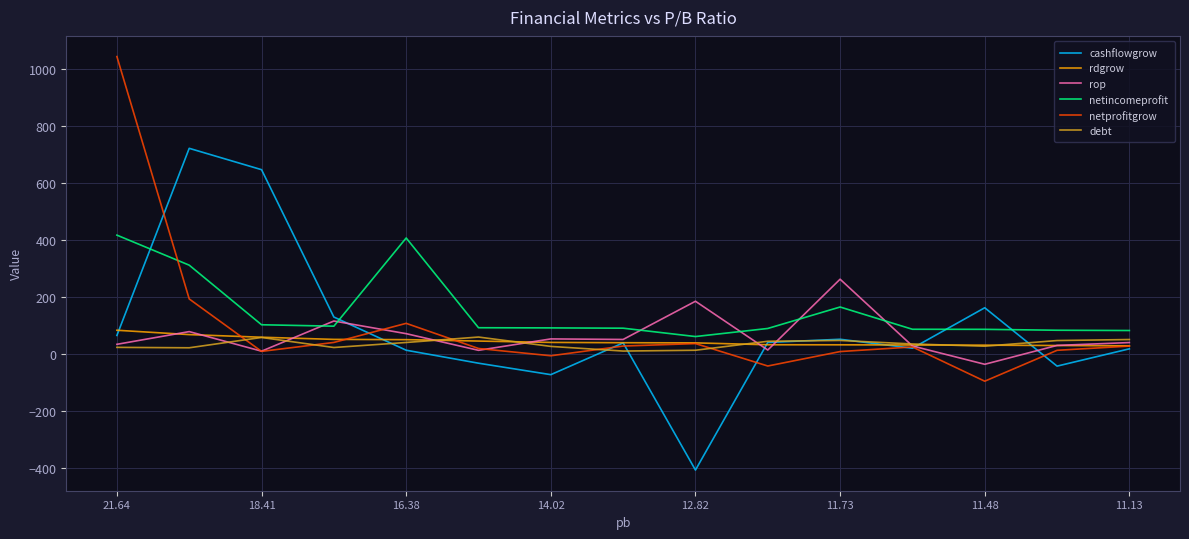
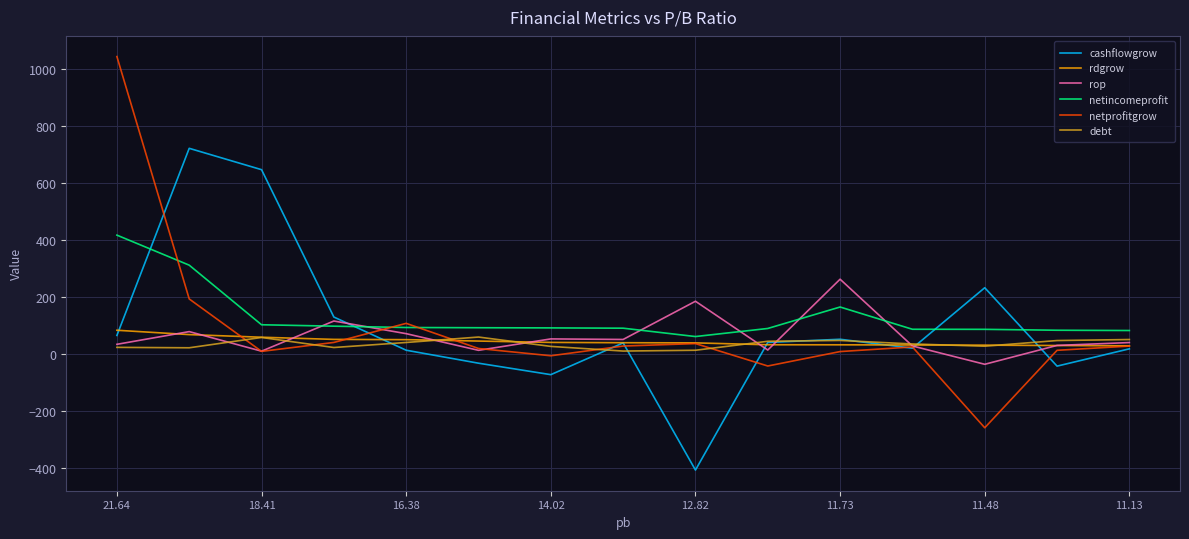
netincomeprofit, 16.38: 410 -> 90
cashflowgrow, 11.48: 160 -> 230
netprofitgrow, 11.48: -90 -> -260
